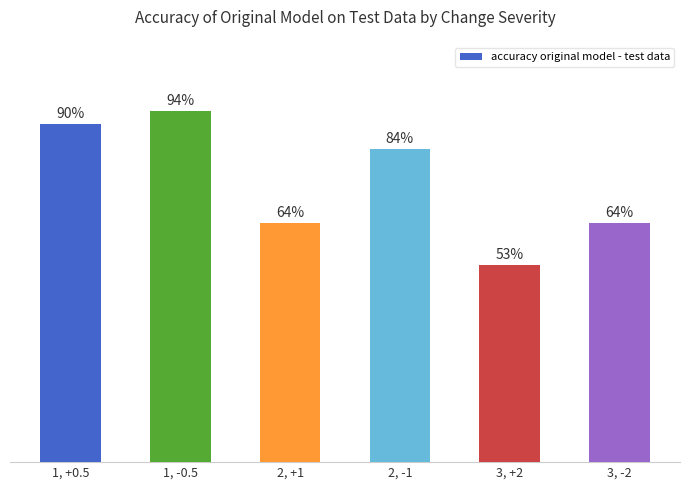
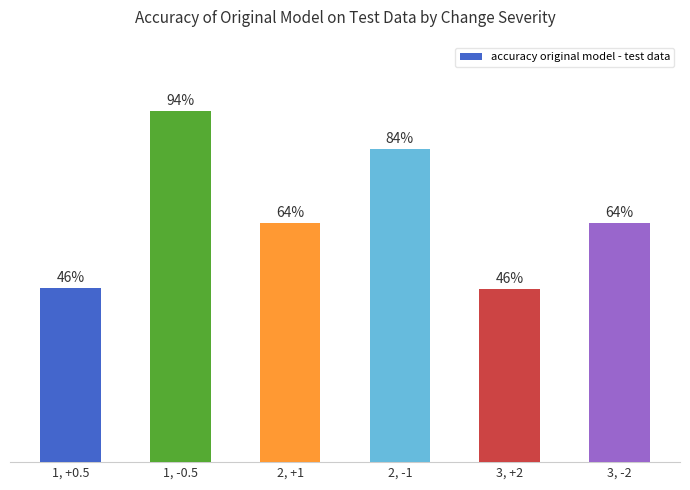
1, +0.5: 90% -> 46%
3, +2: 53% -> 46%
